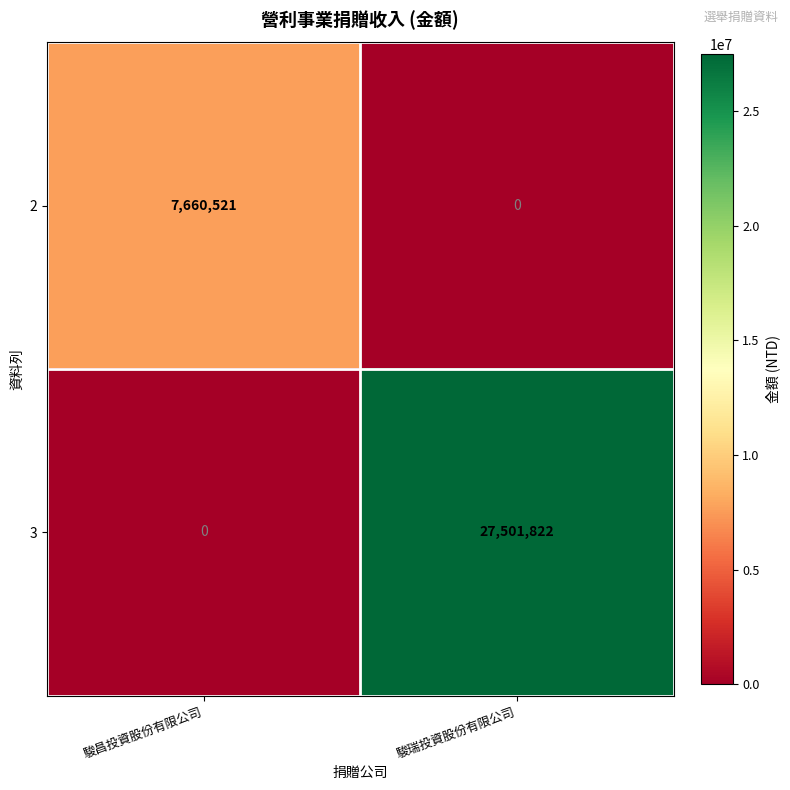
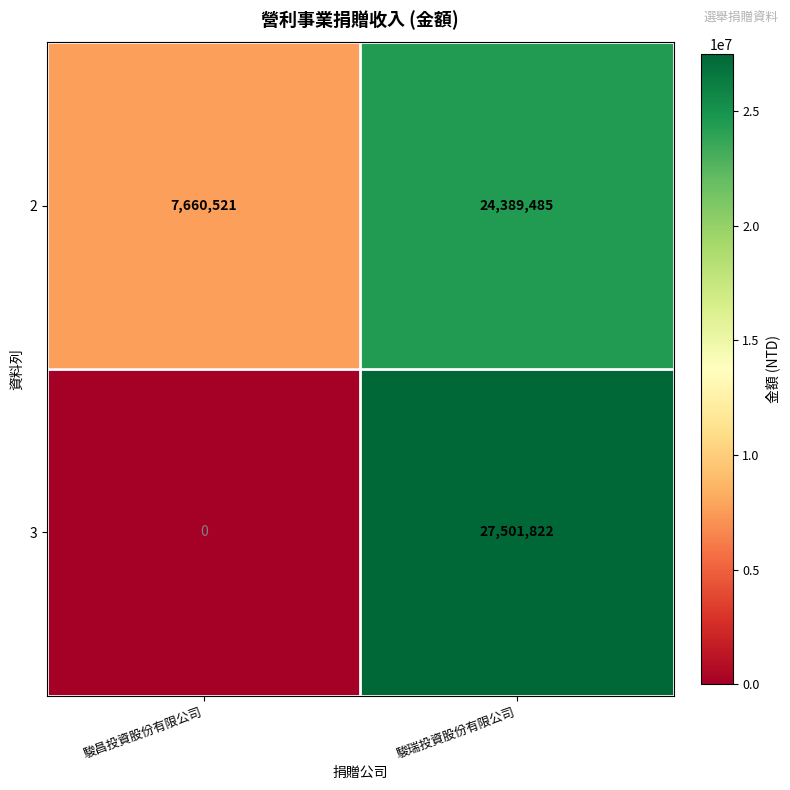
2, 駿瑞投資股份有限公司: 0 -> 24,389,485
